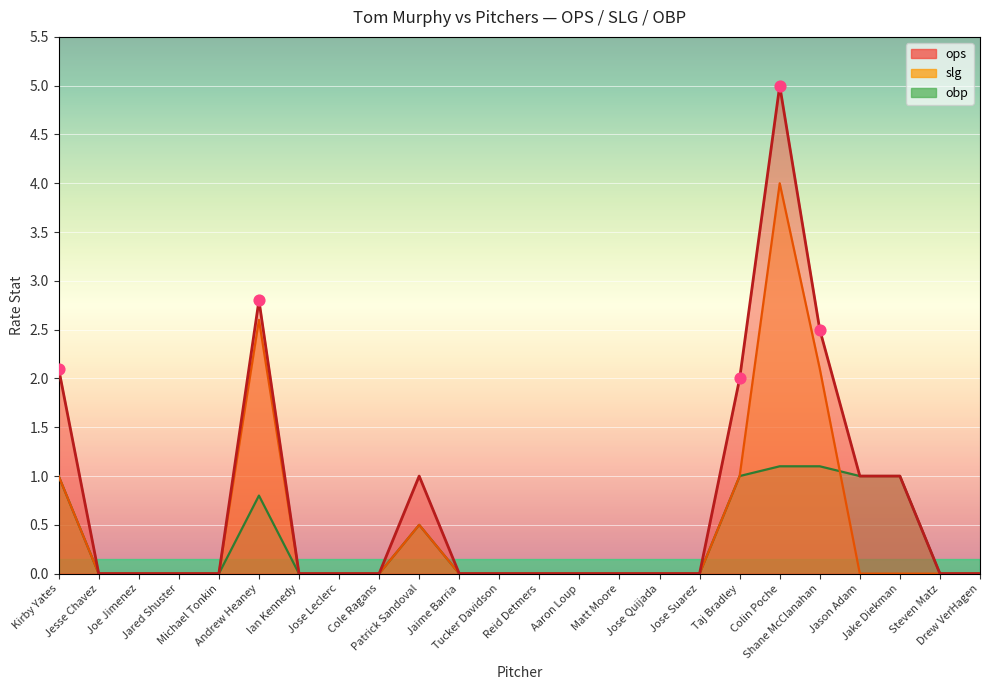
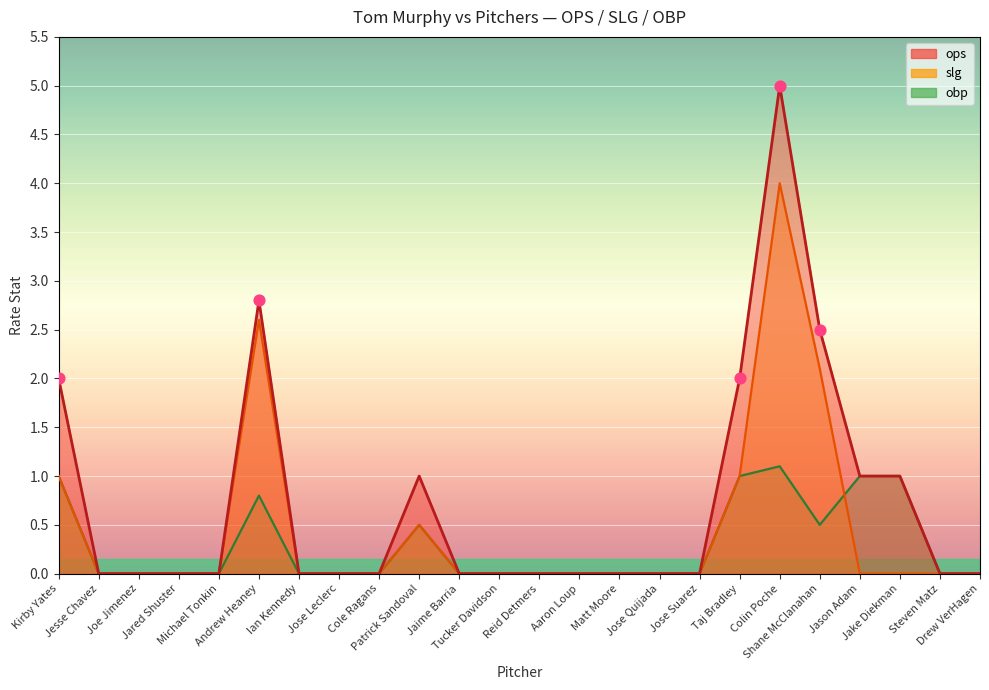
ops, Kirby Yates: 2.1 -> 2.0
obp, Shane McClanahan: 1.1 -> 0.5
